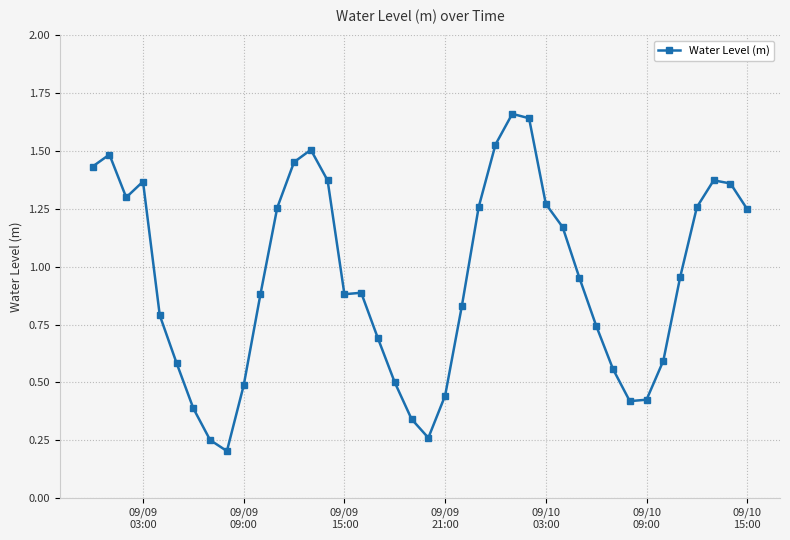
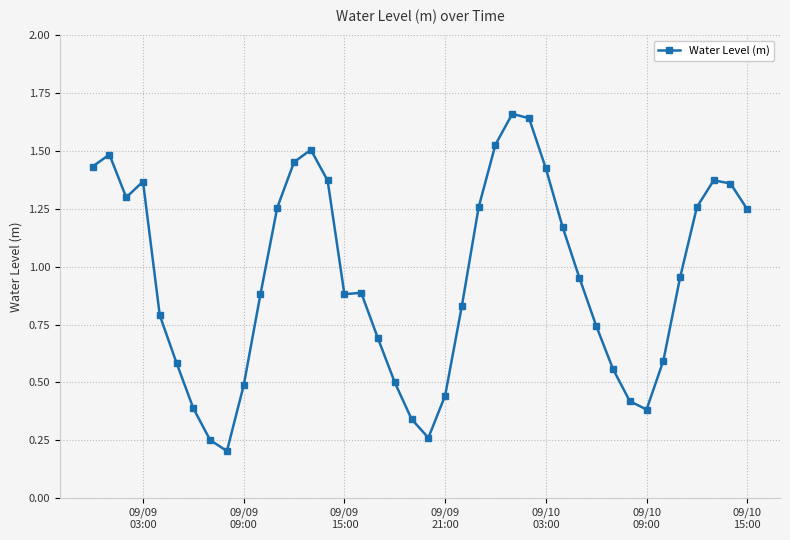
09/10 03:00: 1.27 -> 1.43
09/10 09:00: 0.43 -> 0.38
